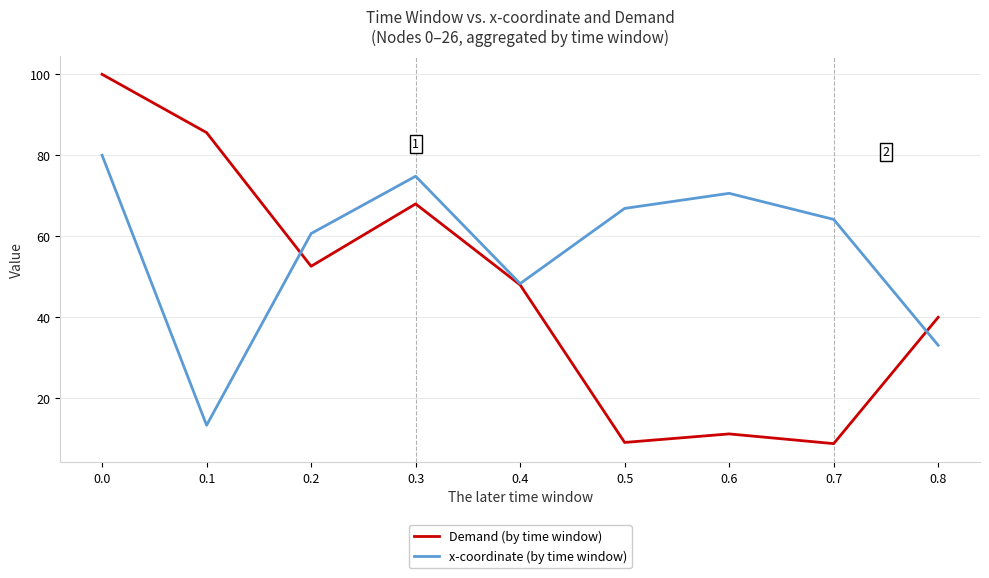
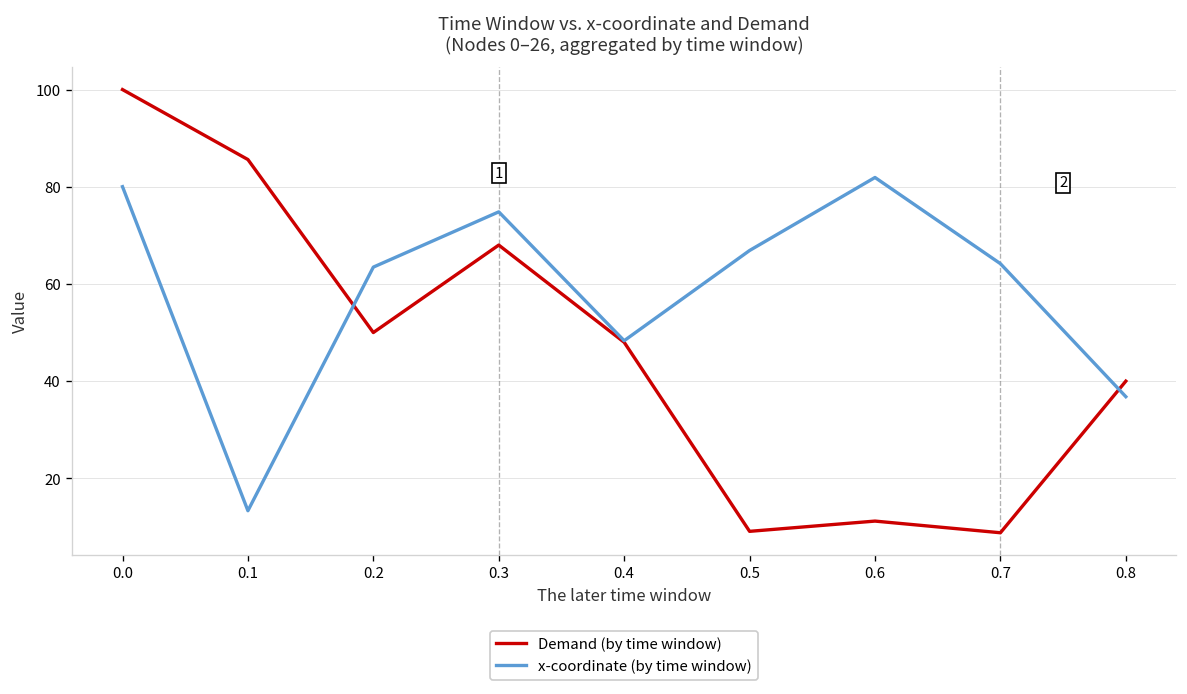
Demand (by time window), 0.2: 53 -> 50
x-coordinate (by time window), 0.2: 61 -> 63
x-coordinate (by time window), 0.6: 71 -> 82
x-coordinate (by time window), 0.8: 33 -> 37
